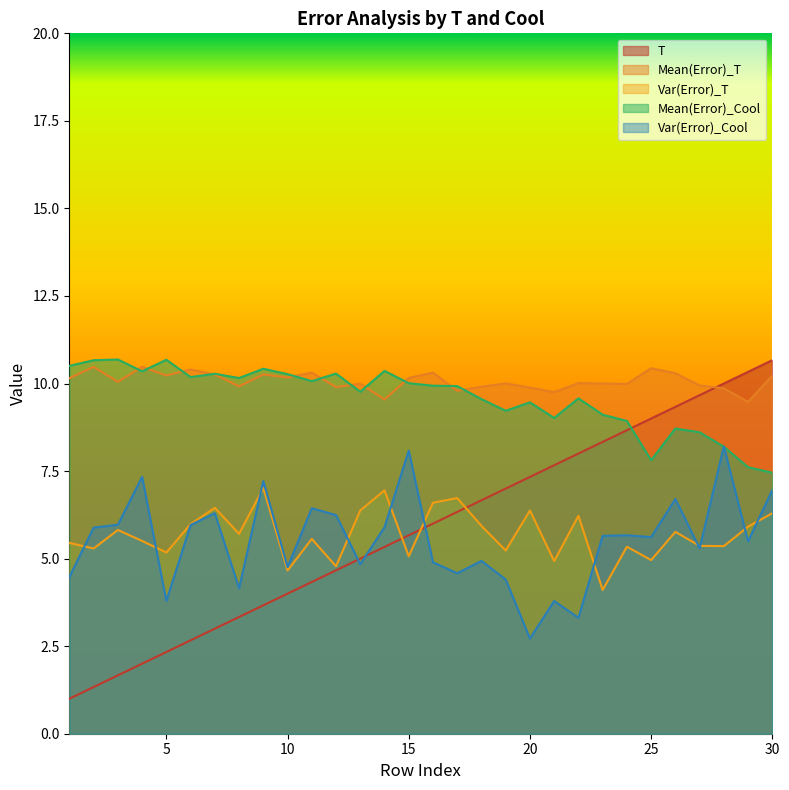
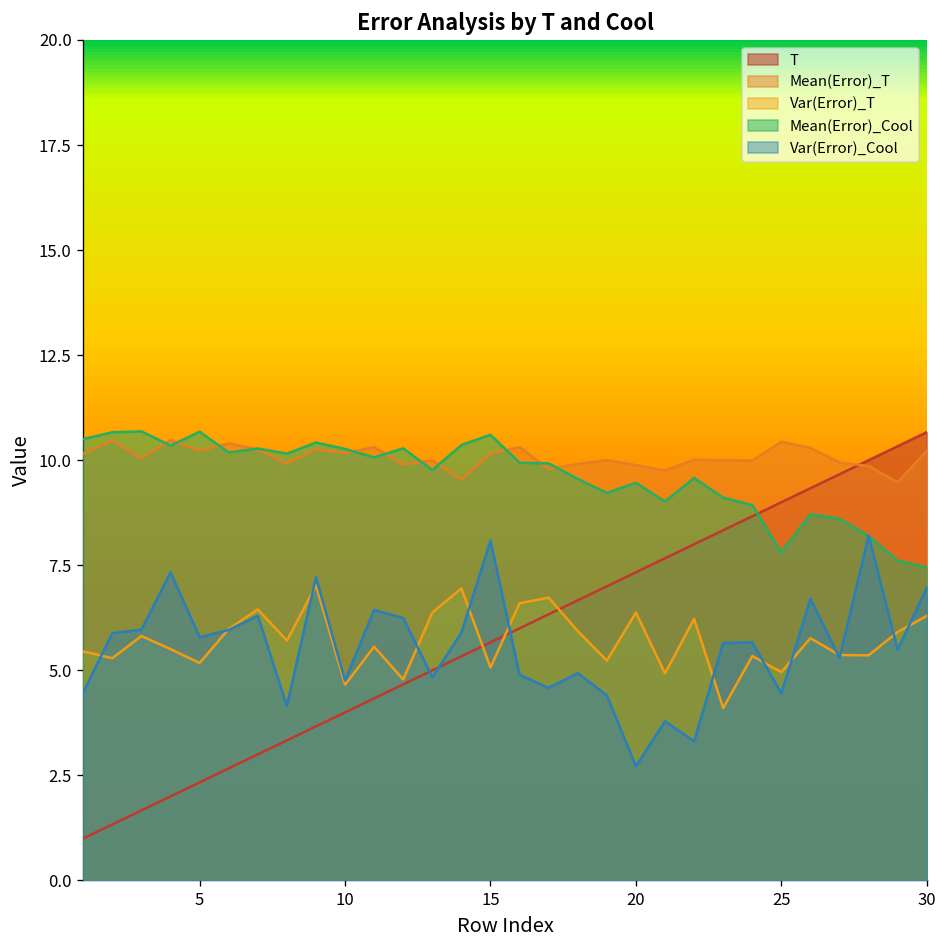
Var(Error)_Cool, 5: 3.8 -> 5.8
Mean(Error)_Cool, 15: 10.0 -> 10.6
Var(Error)_Cool, 25: 5.6 -> 4.5
